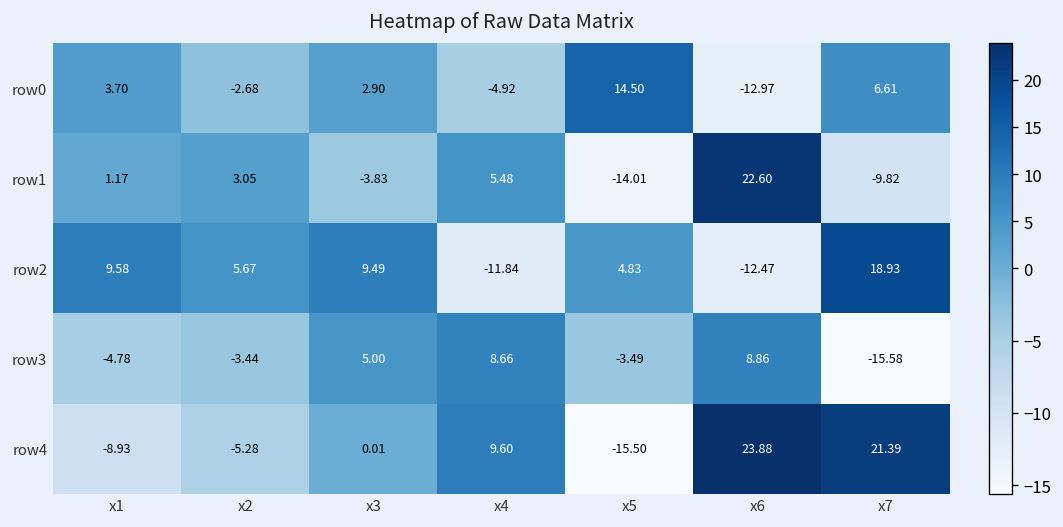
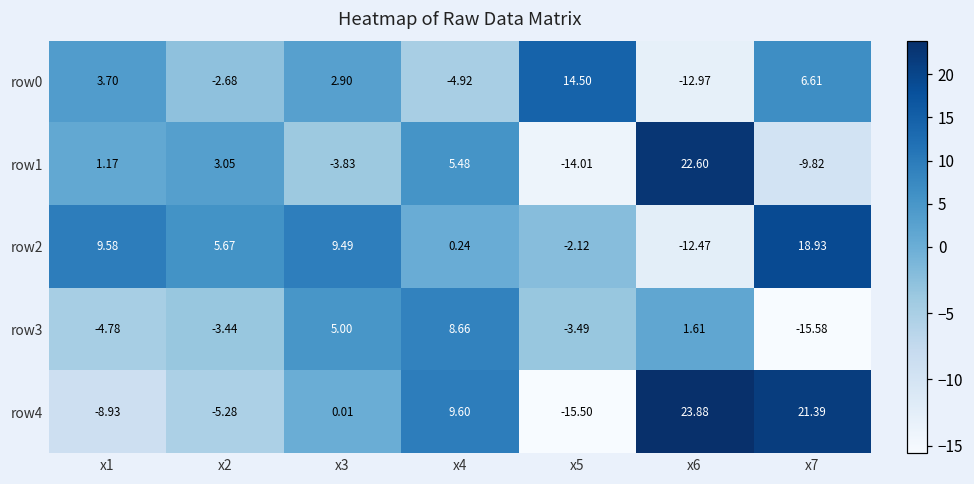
row2, x4: -11.84 -> 0.24
row2, x5: 4.83 -> -2.12
row3, x6: 8.86 -> 1.61
